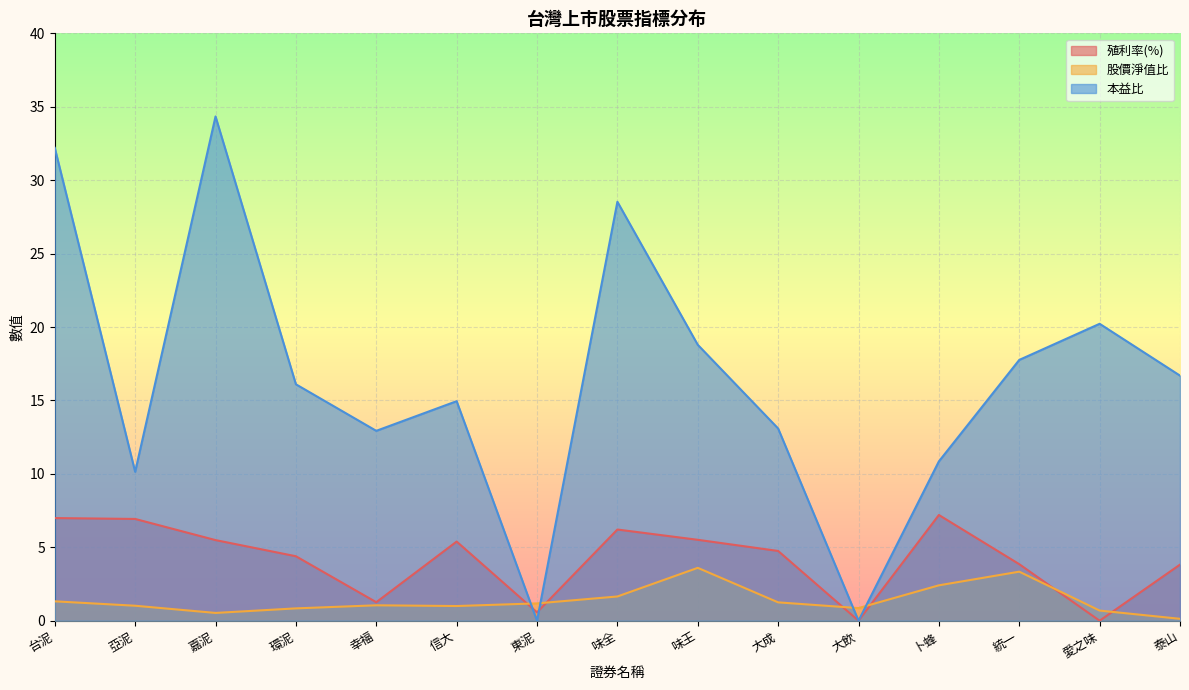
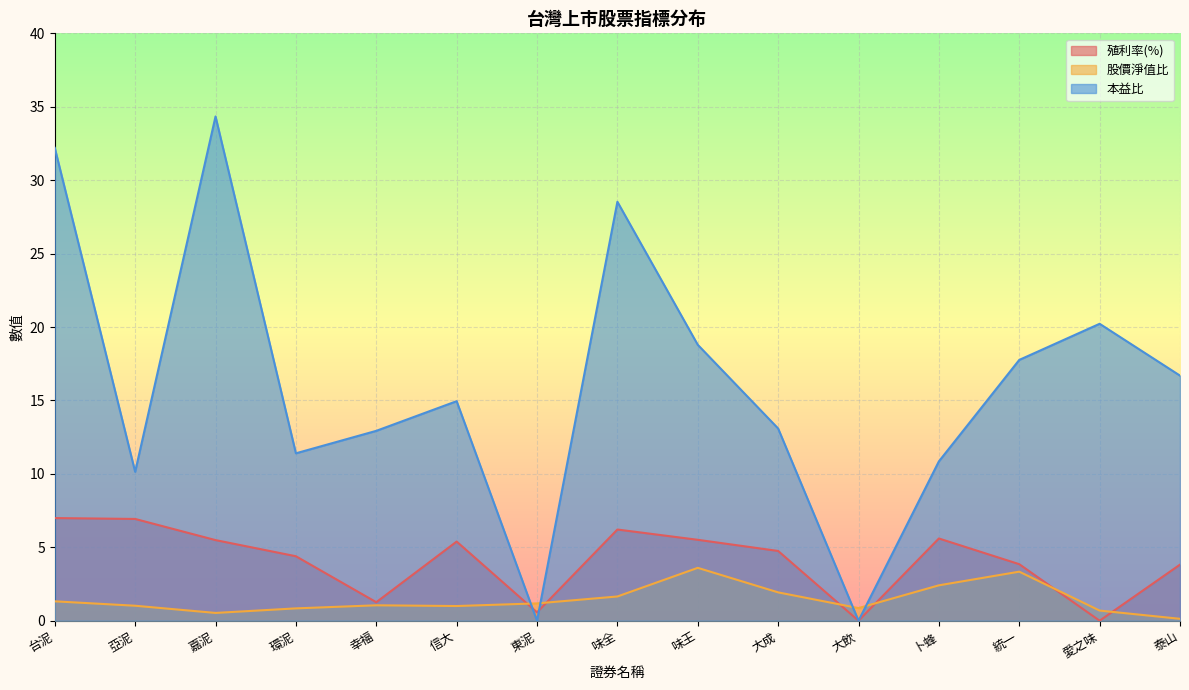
本益比, 環泥: 16.1 -> 11.4
股價淨值比, 大成: 1.3 -> 1.9
殖利率(%), 卜蜂: 7.2 -> 5.6
